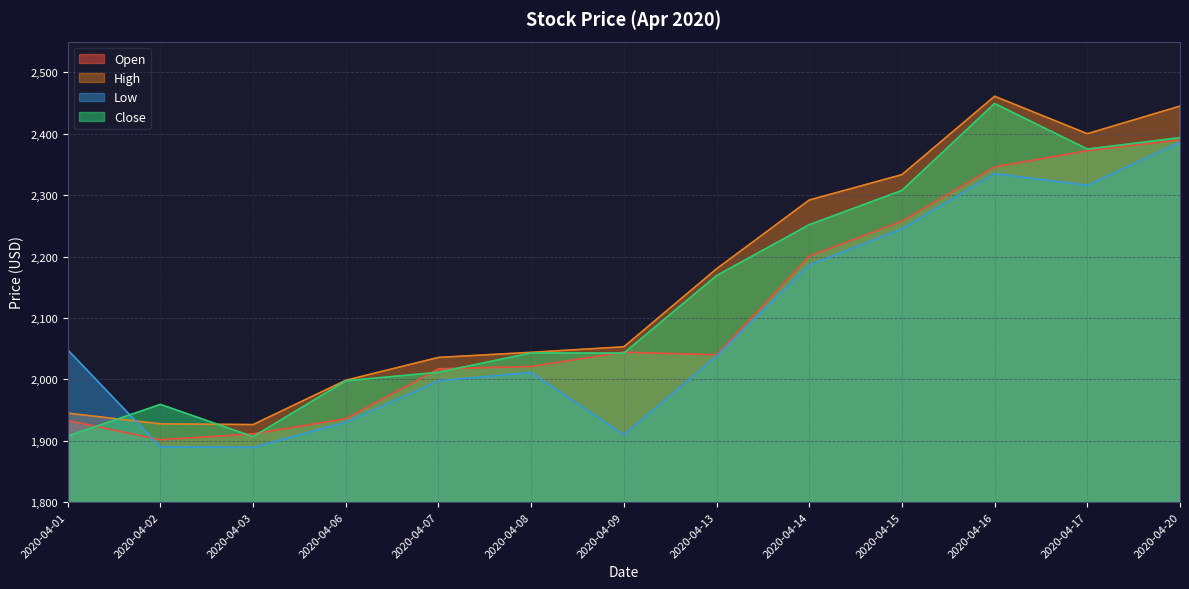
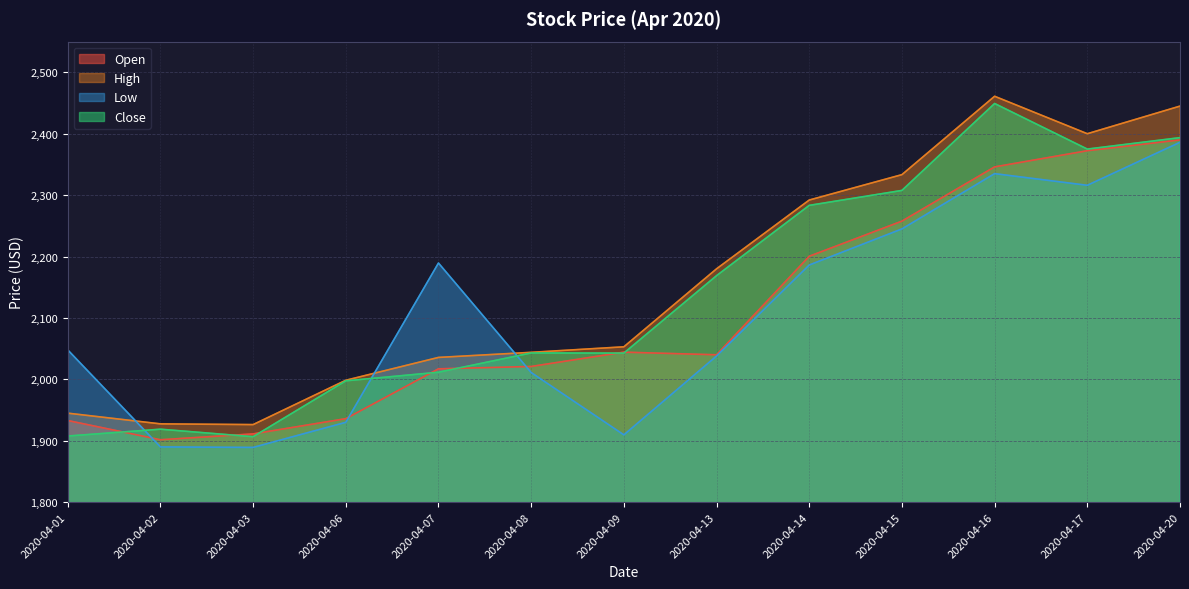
Close, 2020-04-02: 1,960 -> 1,920
Low, 2020-04-07: 2,000 -> 2,190
Close, 2020-04-14: 2,250 -> 2,280
